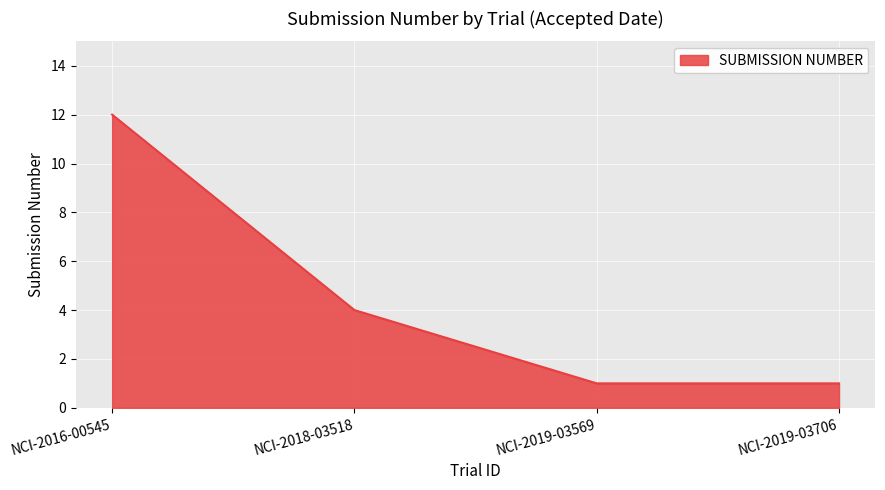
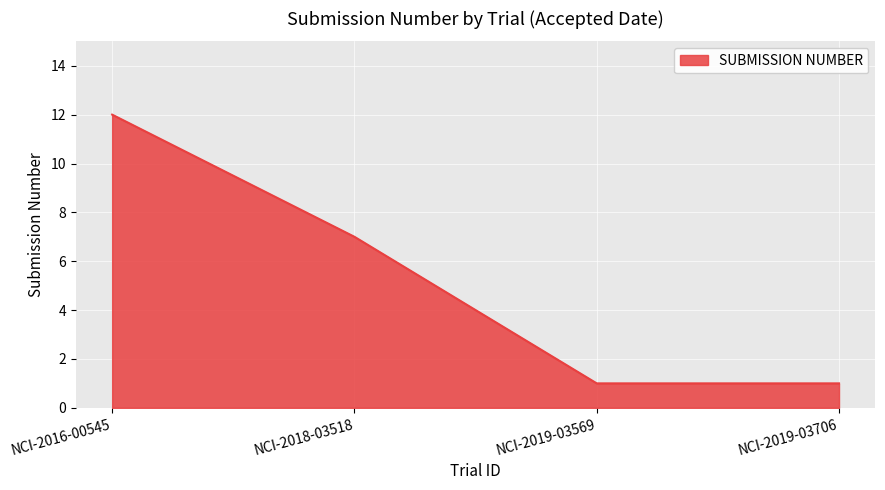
NCI-2018-03518: 4 -> 7
